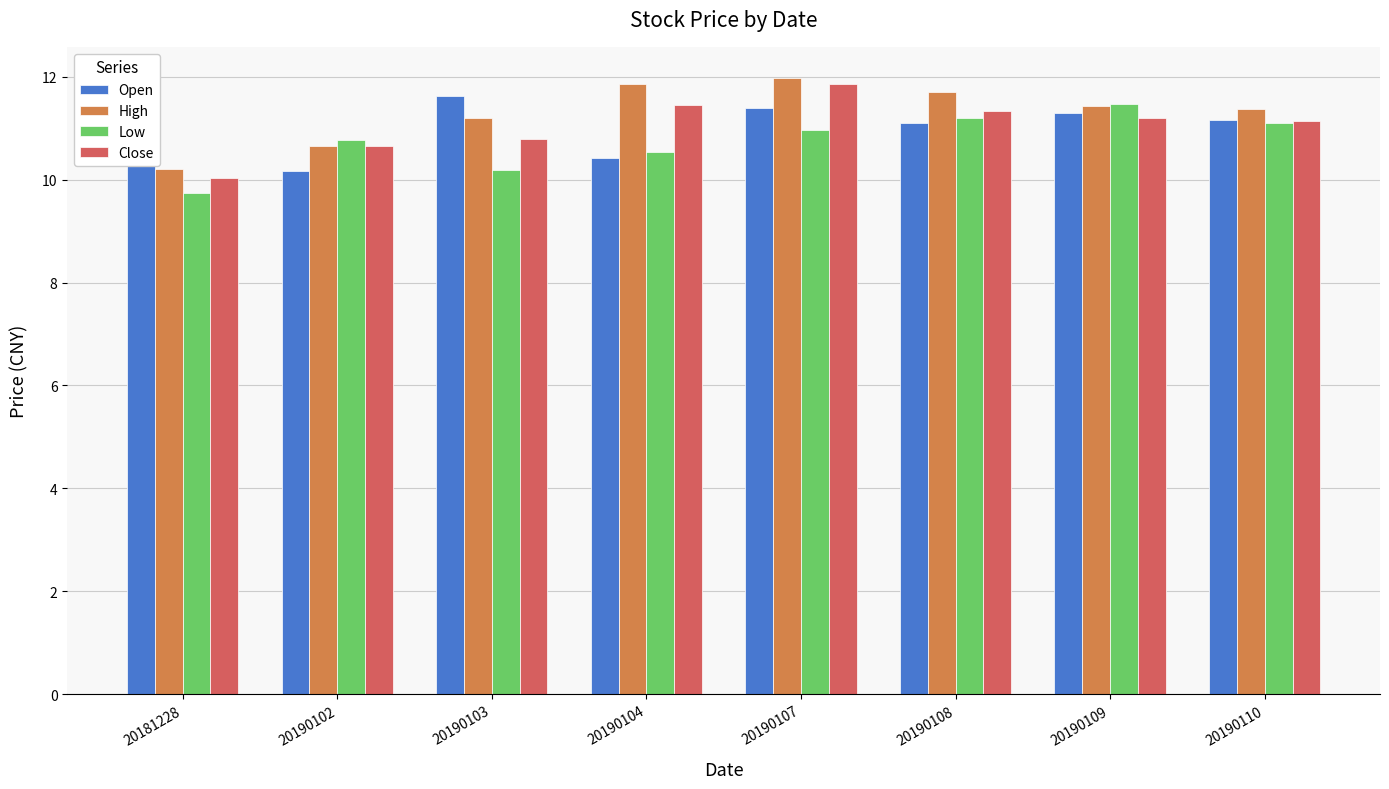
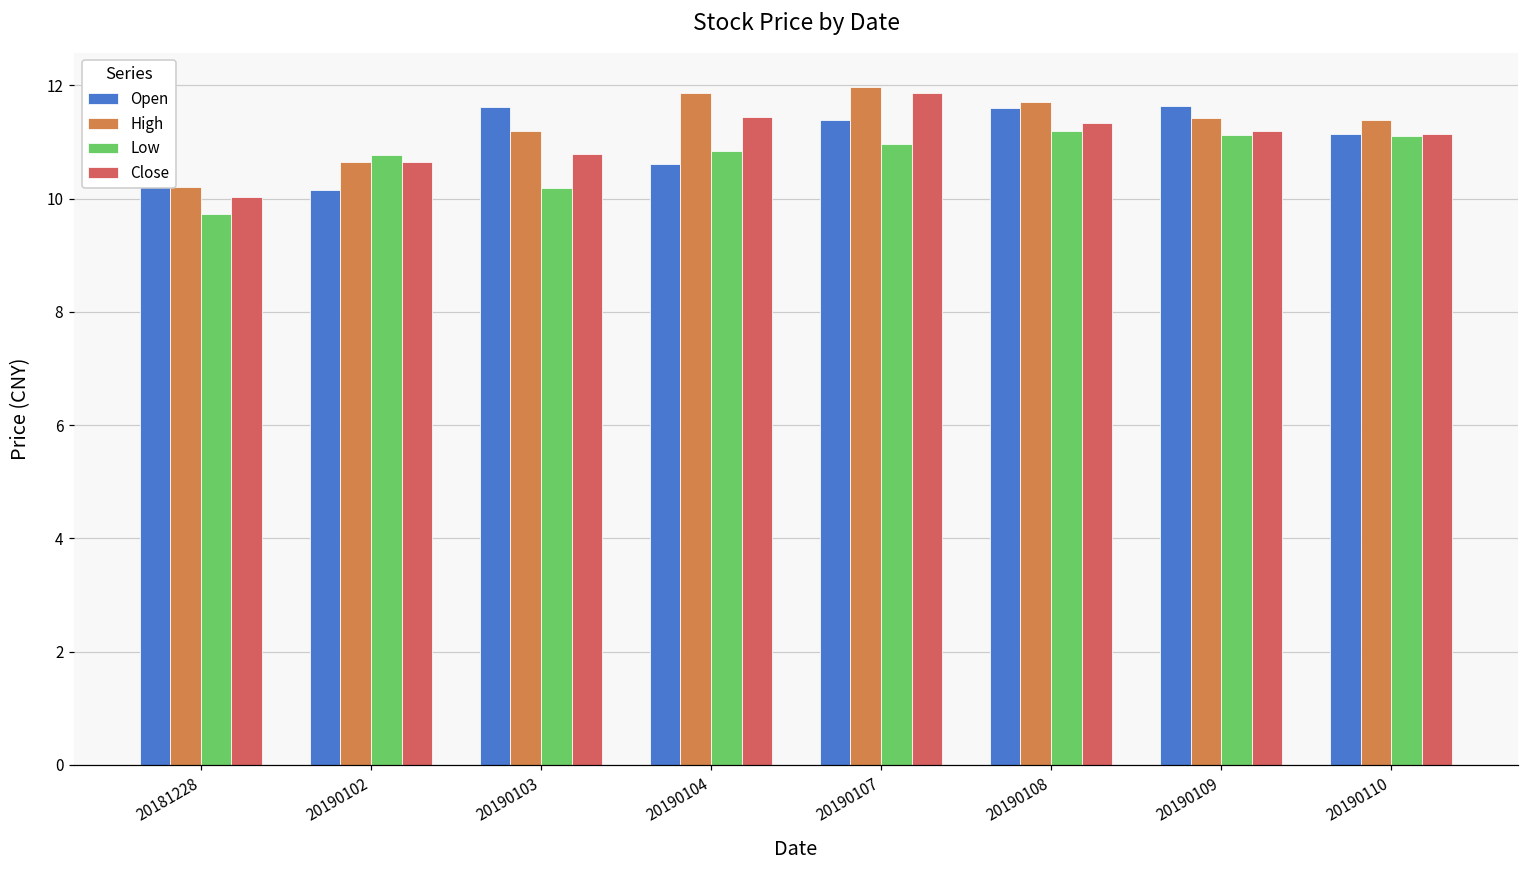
Open, 20190104: 10.4 -> 10.6
Low, 20190104: 10.5 -> 10.9
Open, 20190108: 11.1 -> 11.6
Open, 20190109: 11.3 -> 11.6
Low, 20190109: 11.5 -> 11.1
